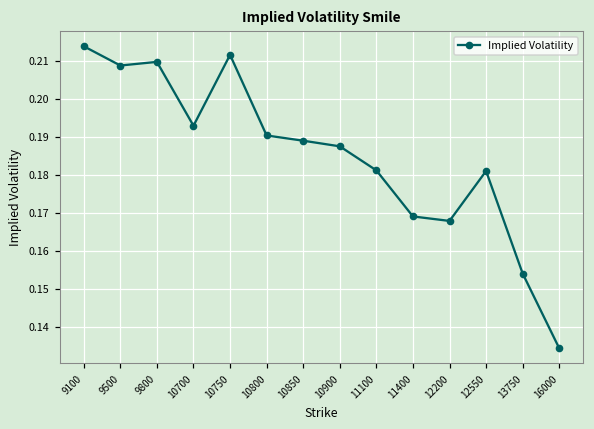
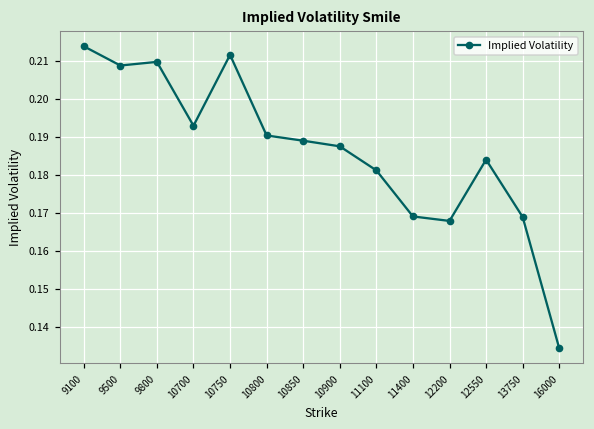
12550: 0.181 -> 0.184
13750: 0.154 -> 0.169
